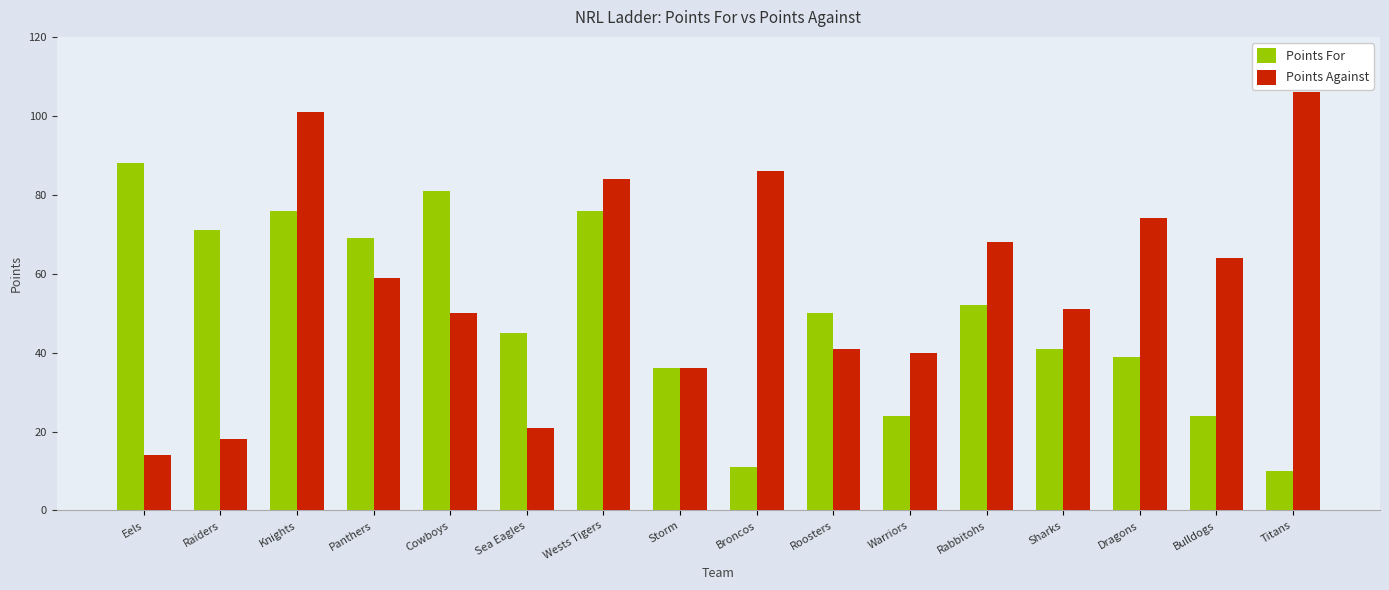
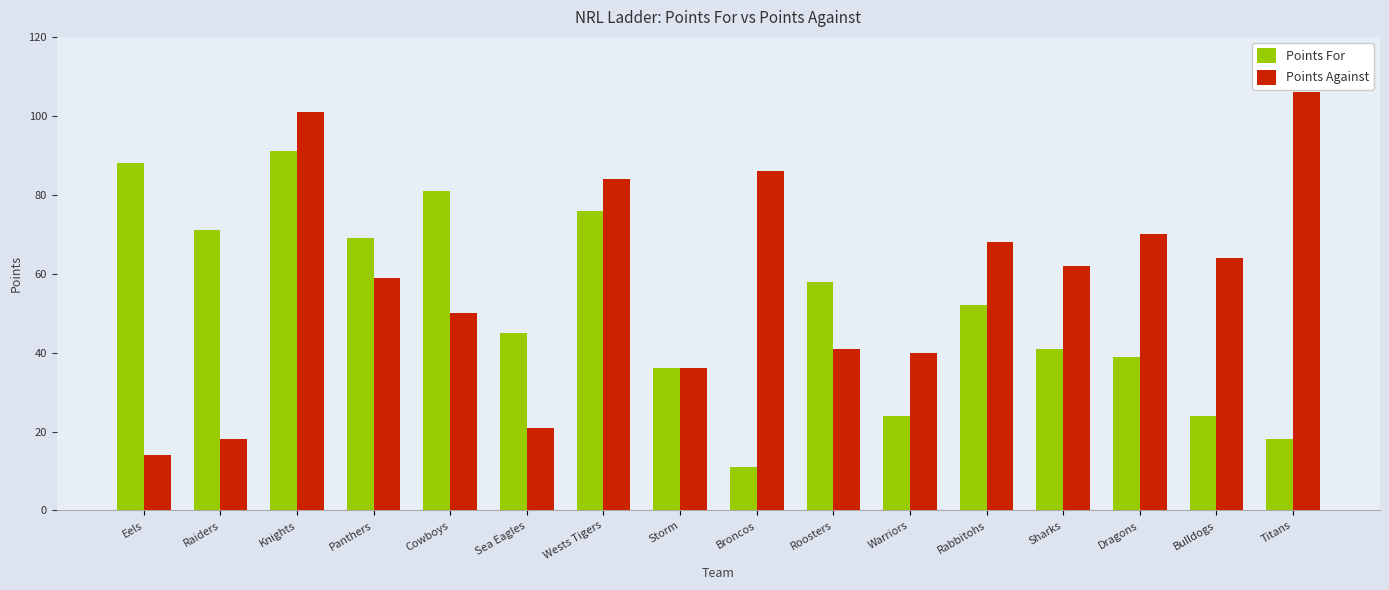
Points For, Knights: 76 -> 91
Points For, Roosters: 50 -> 58
Points Against, Sharks: 51 -> 62
Points Against, Dragons: 74 -> 70
Points For, Titans: 10 -> 18
